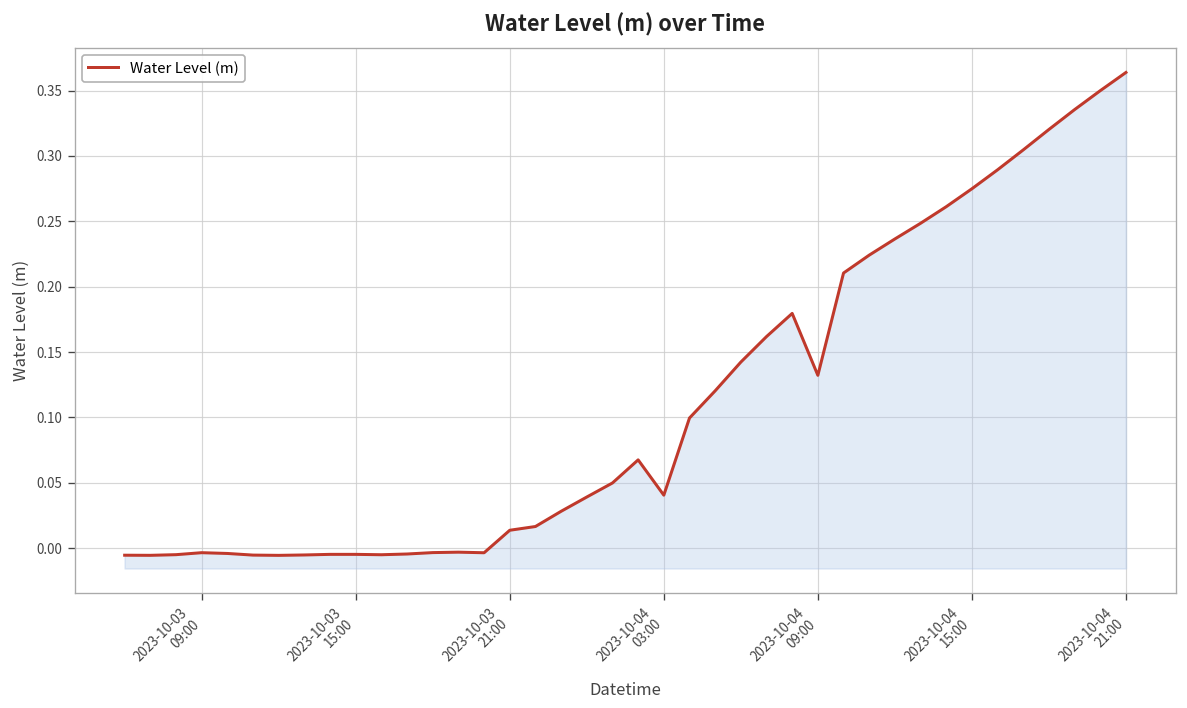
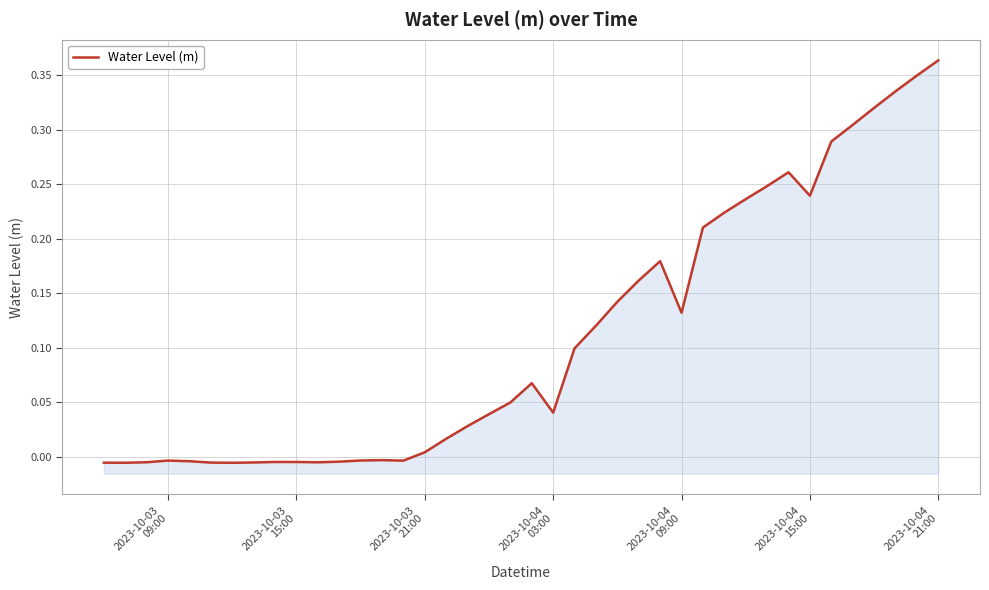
2023-10-03 21:00: 0.014 -> 0.004
2023-10-04 15:00: 0.275 -> 0.240
